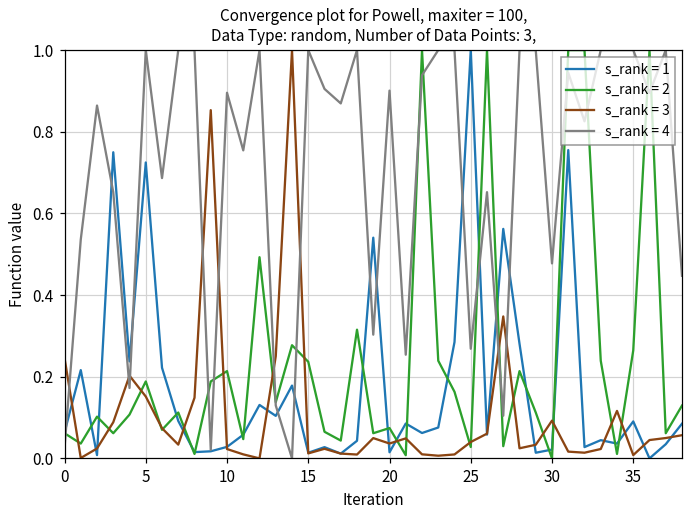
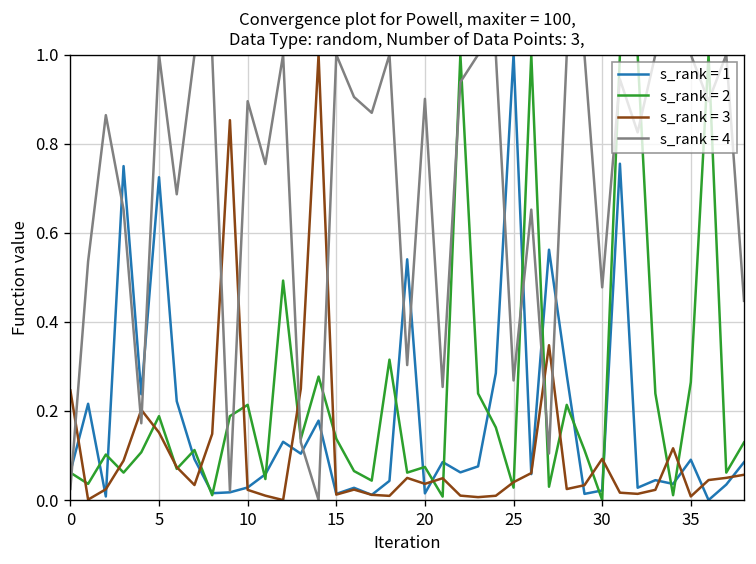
s_rank = 2, 15: 0.24 -> 0.14
